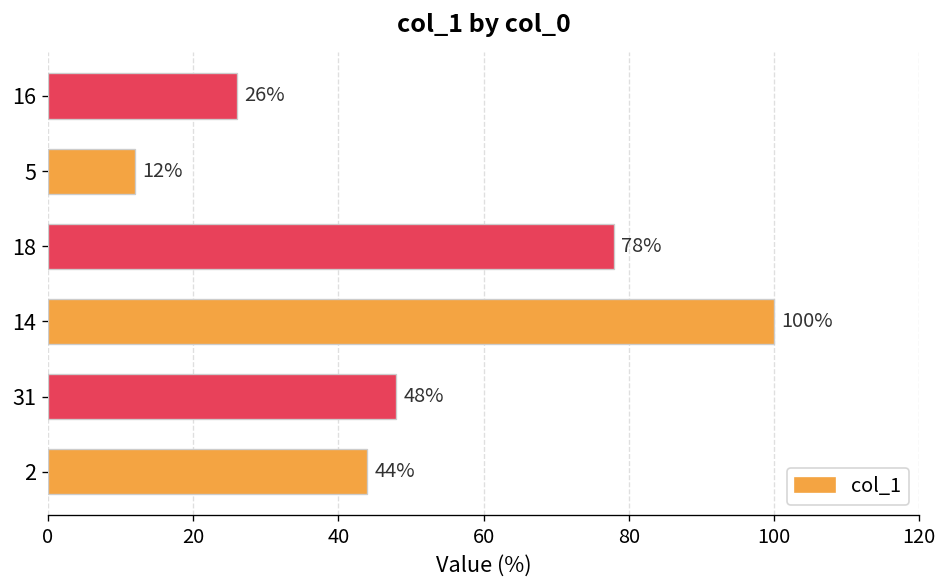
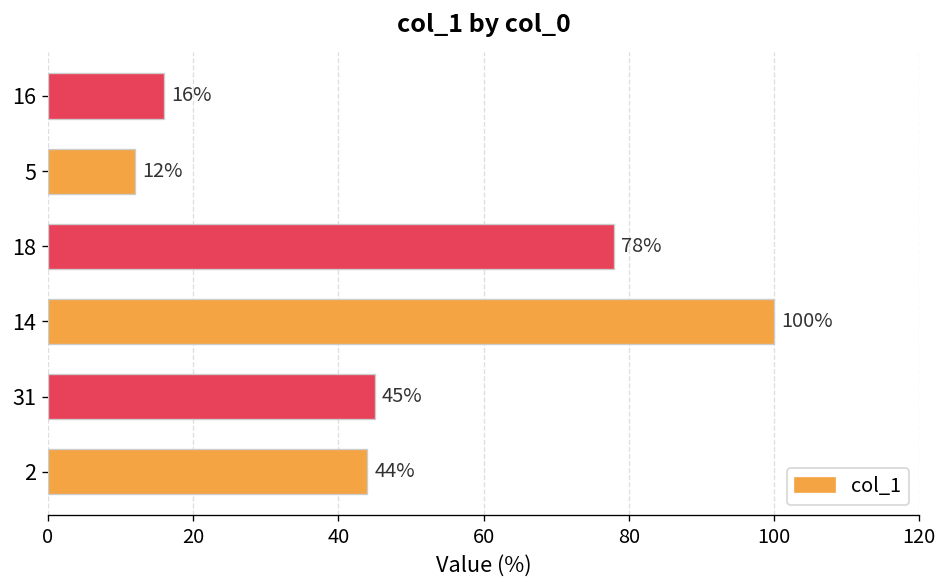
16: 26% -> 16%
31: 48% -> 45%
